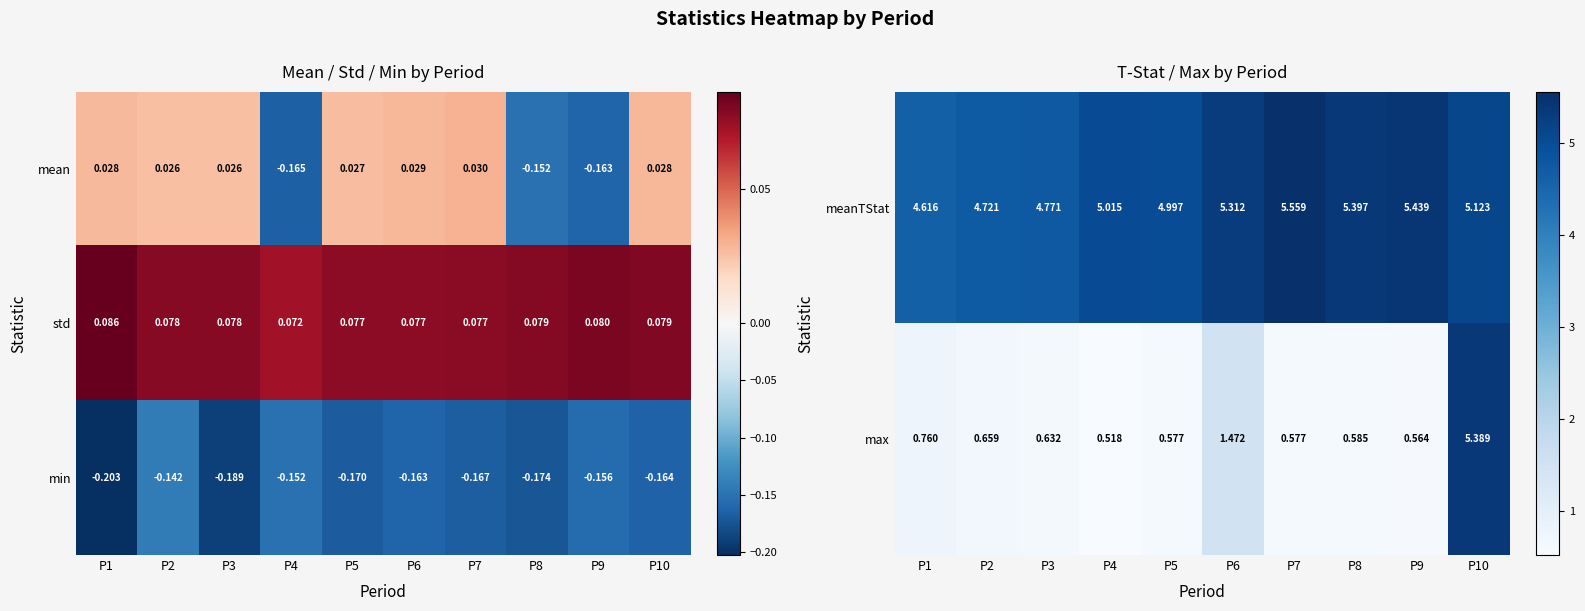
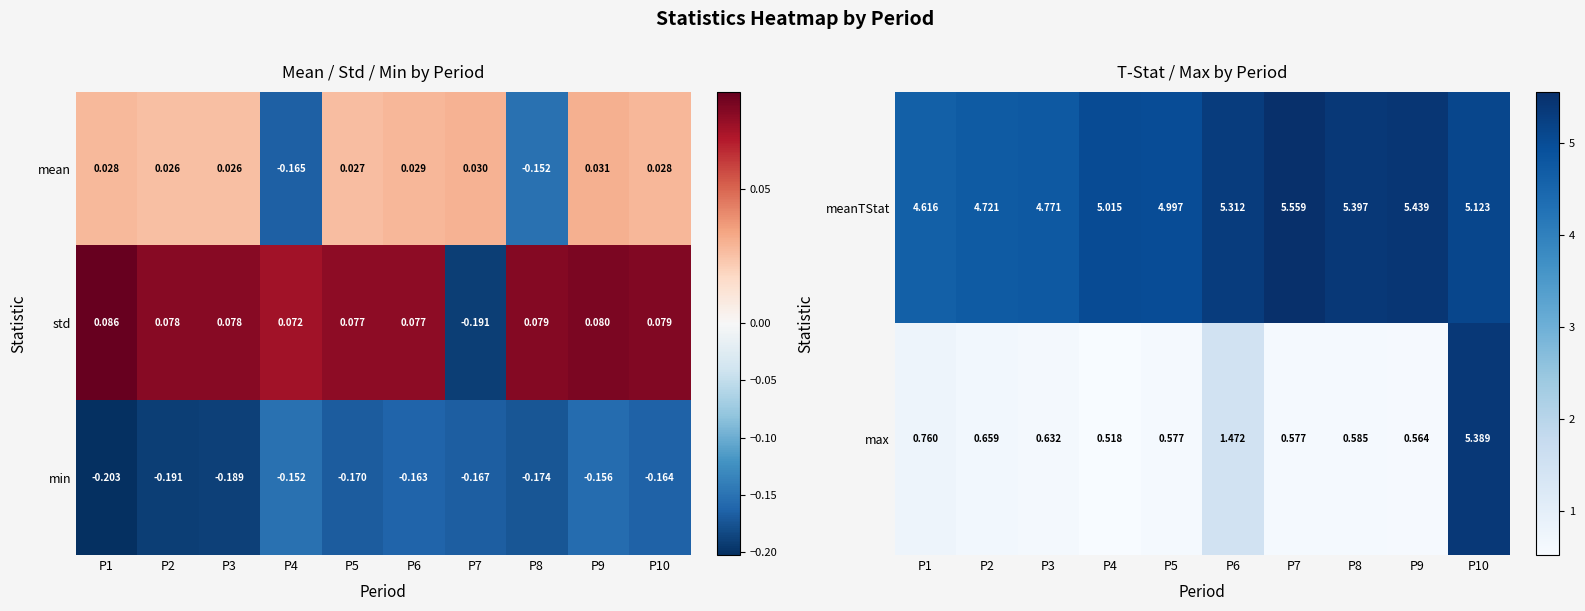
Mean / Std / Min by Period, mean, P9: -0.163 -> 0.031
Mean / Std / Min by Period, std, P7: 0.077 -> -0.191
Mean / Std / Min by Period, min, P2: -0.142 -> -0.191
